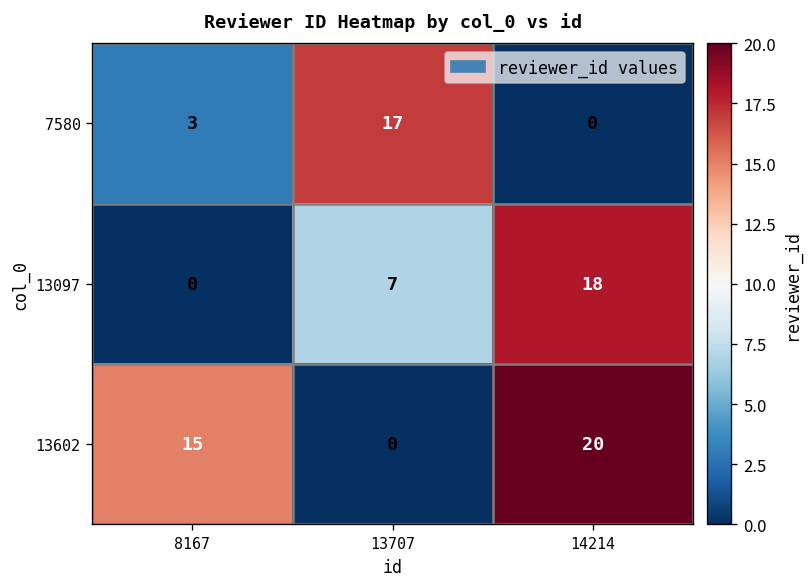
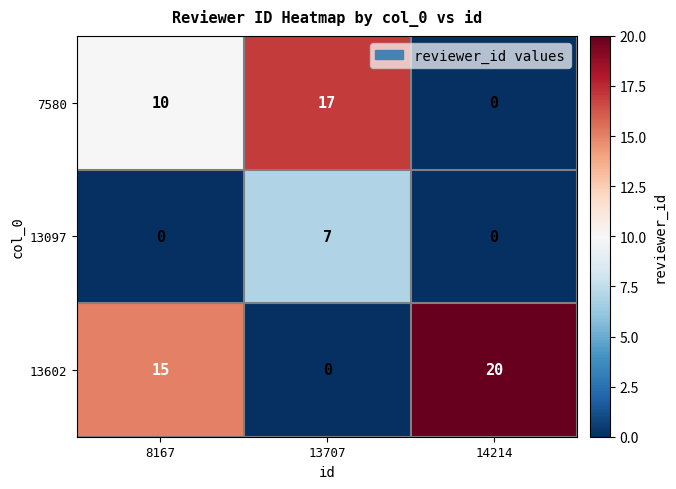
7580, 8167: 3 -> 10
13097, 14214: 18 -> 0
